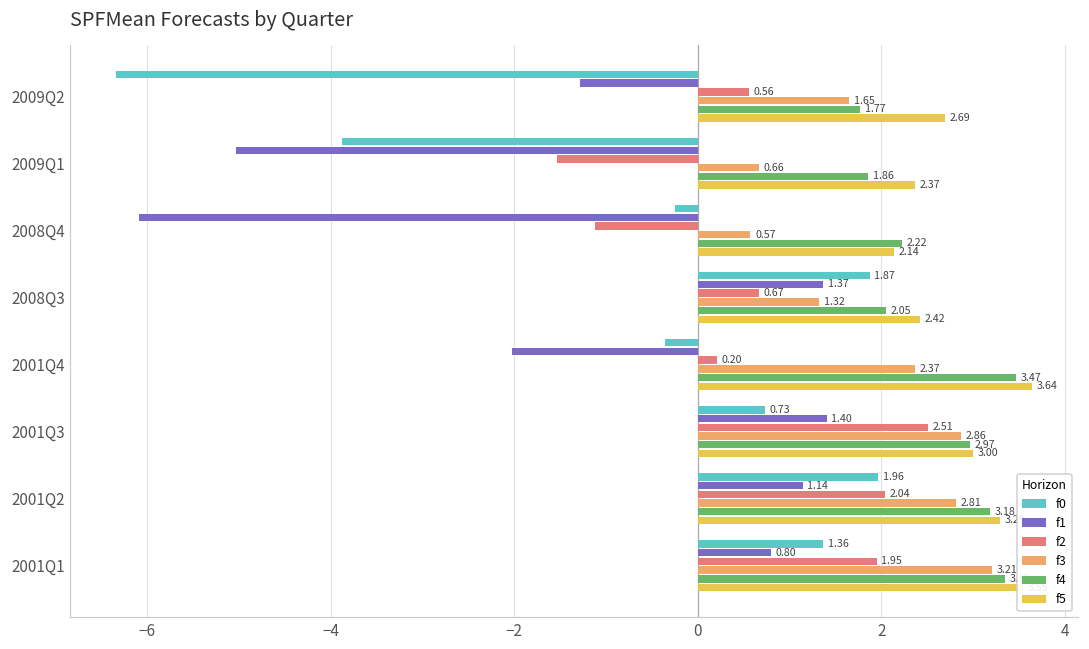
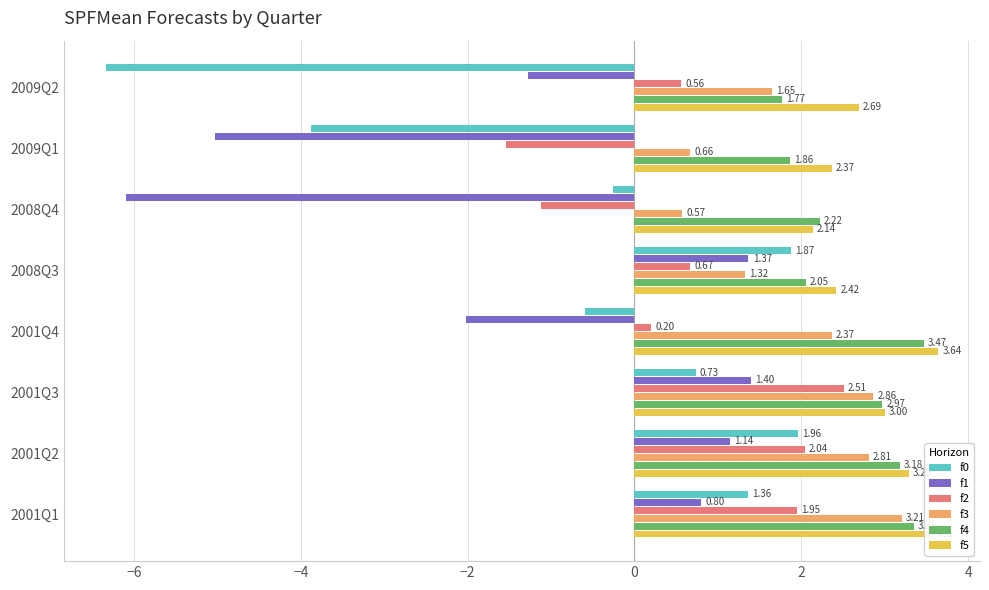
f0, 2001Q4: -0.4 -> -0.6
